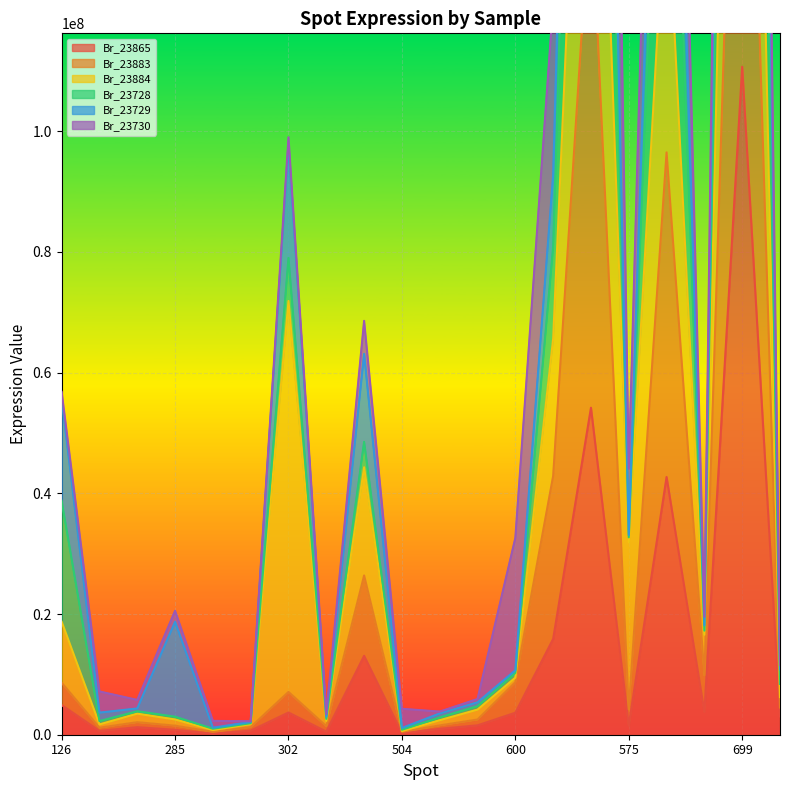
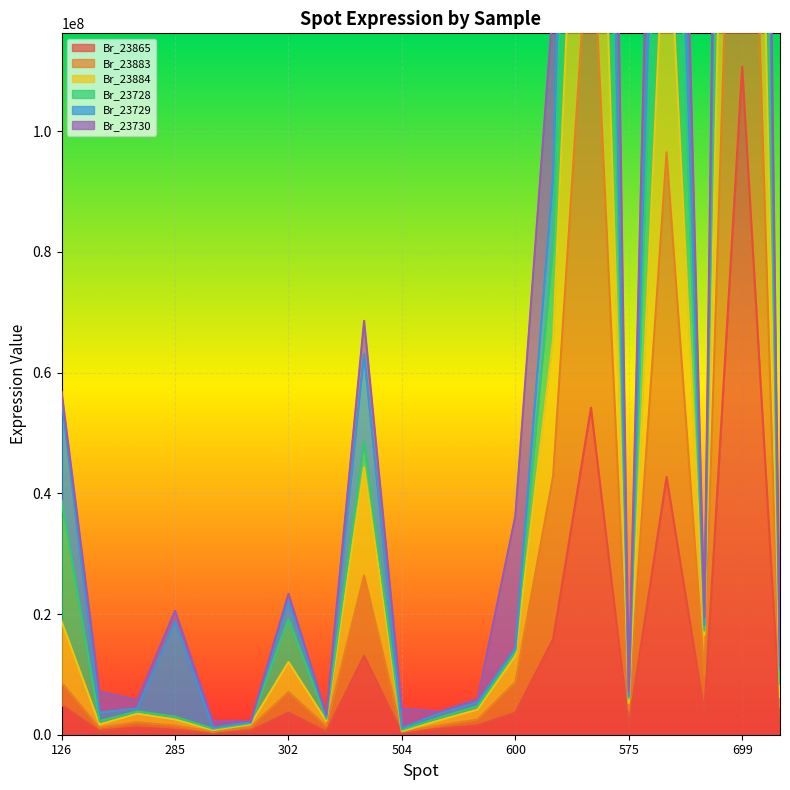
Br_23884, 302: 65000000 -> 5000000
Br_23729, 302: 19000000 -> 3000000
Br_23884, 600: 1000000 -> 4000000
Br_23884, 575: 28000000 -> 1000000
Br_23730, 575: 11000000 -> 1000000
